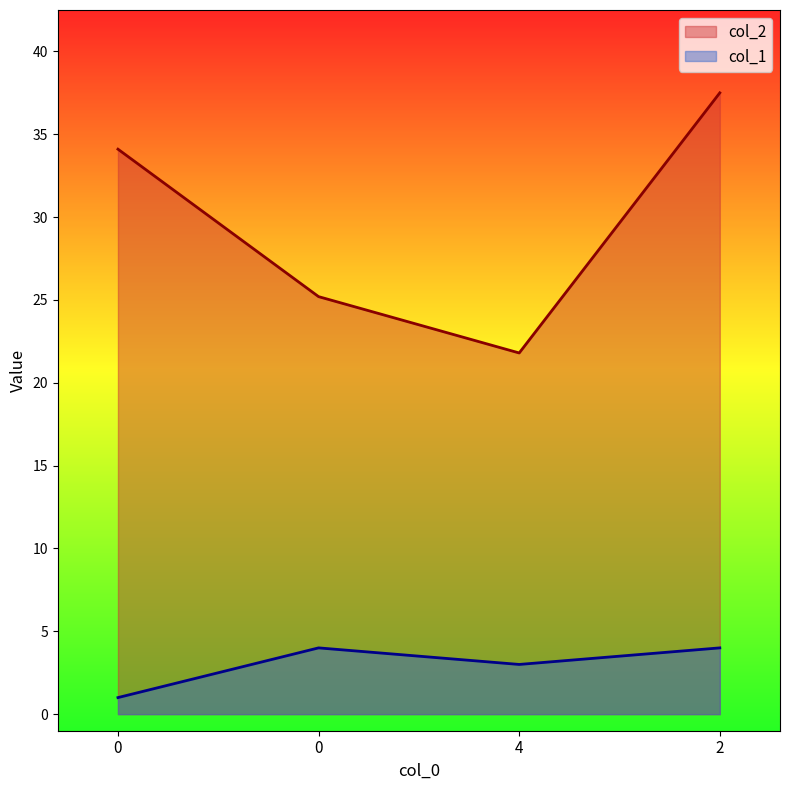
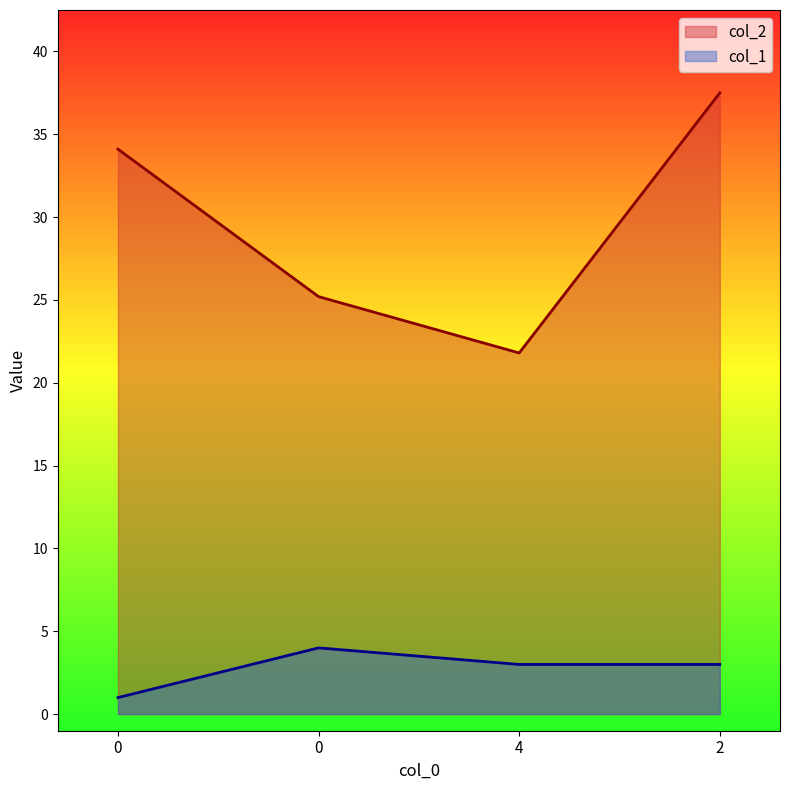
col_1, 2: 4 -> 3
